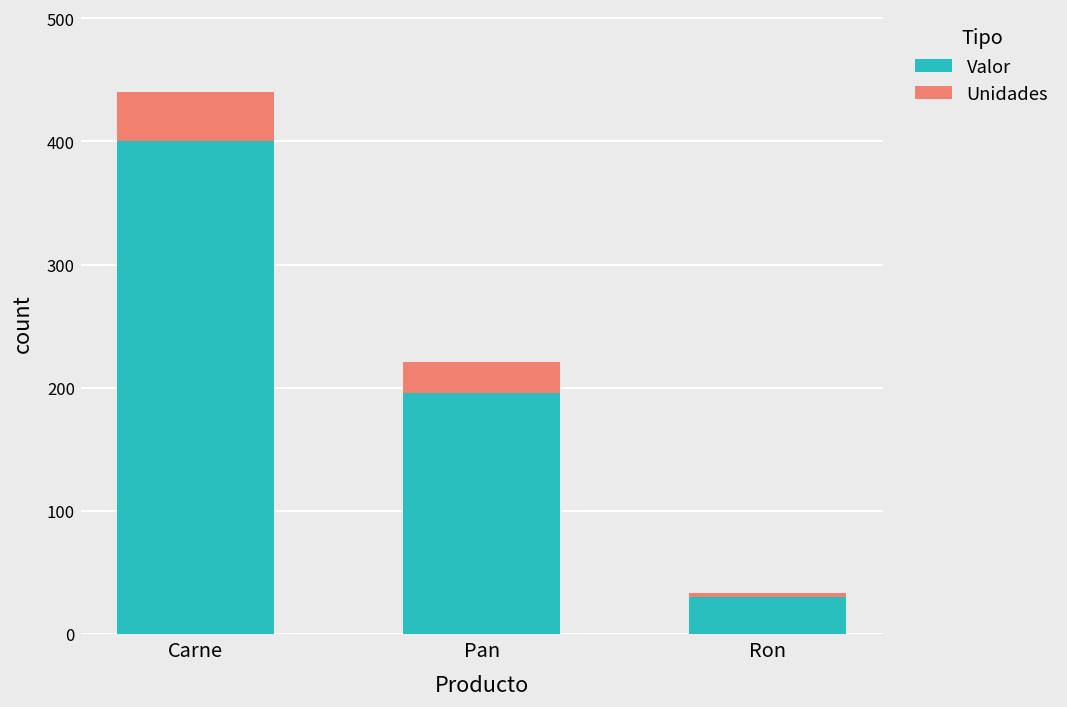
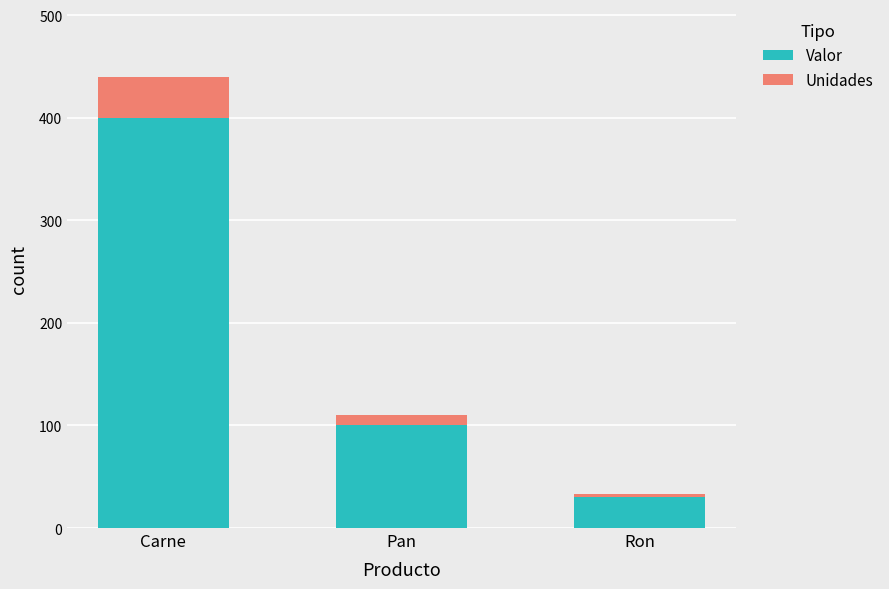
Valor, Pan: 196 -> 100
Unidades, Pan: 25 -> 10
